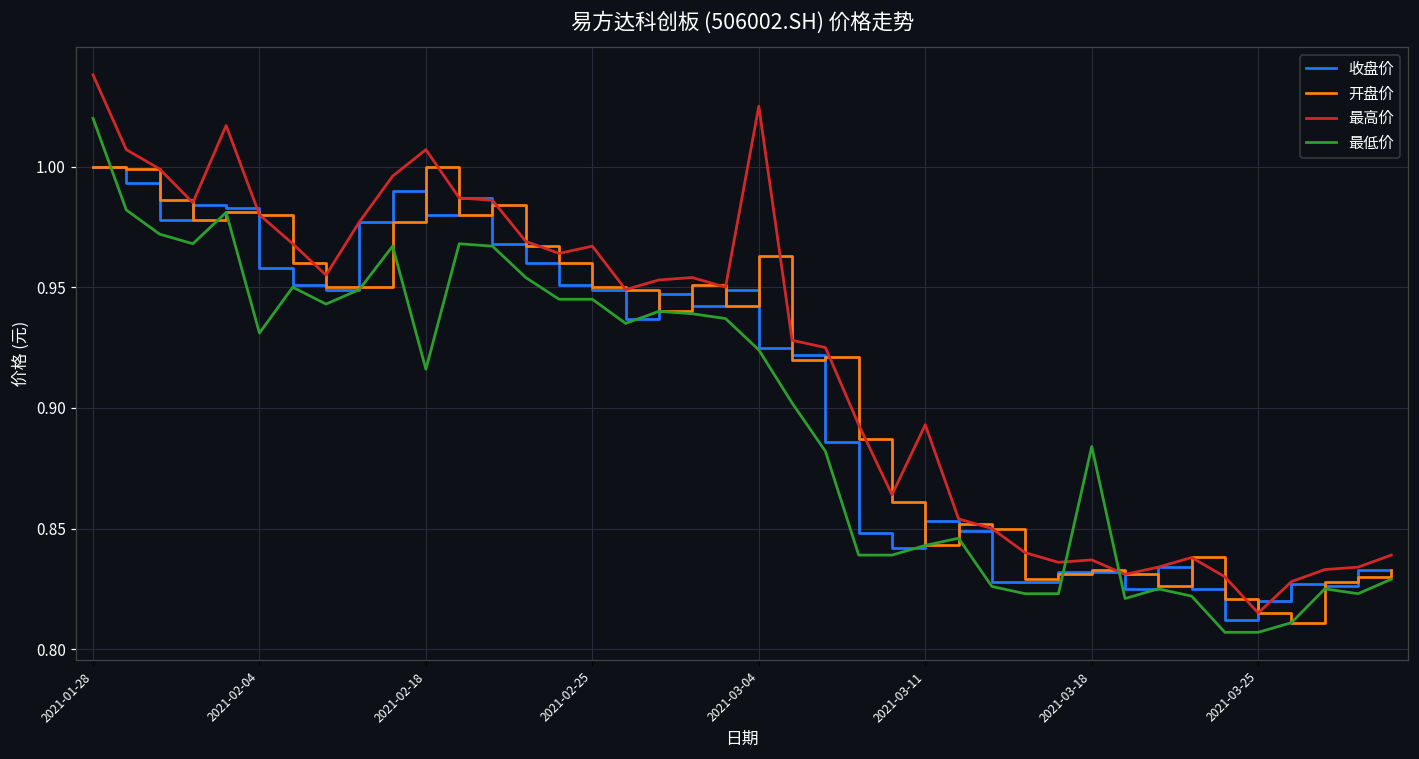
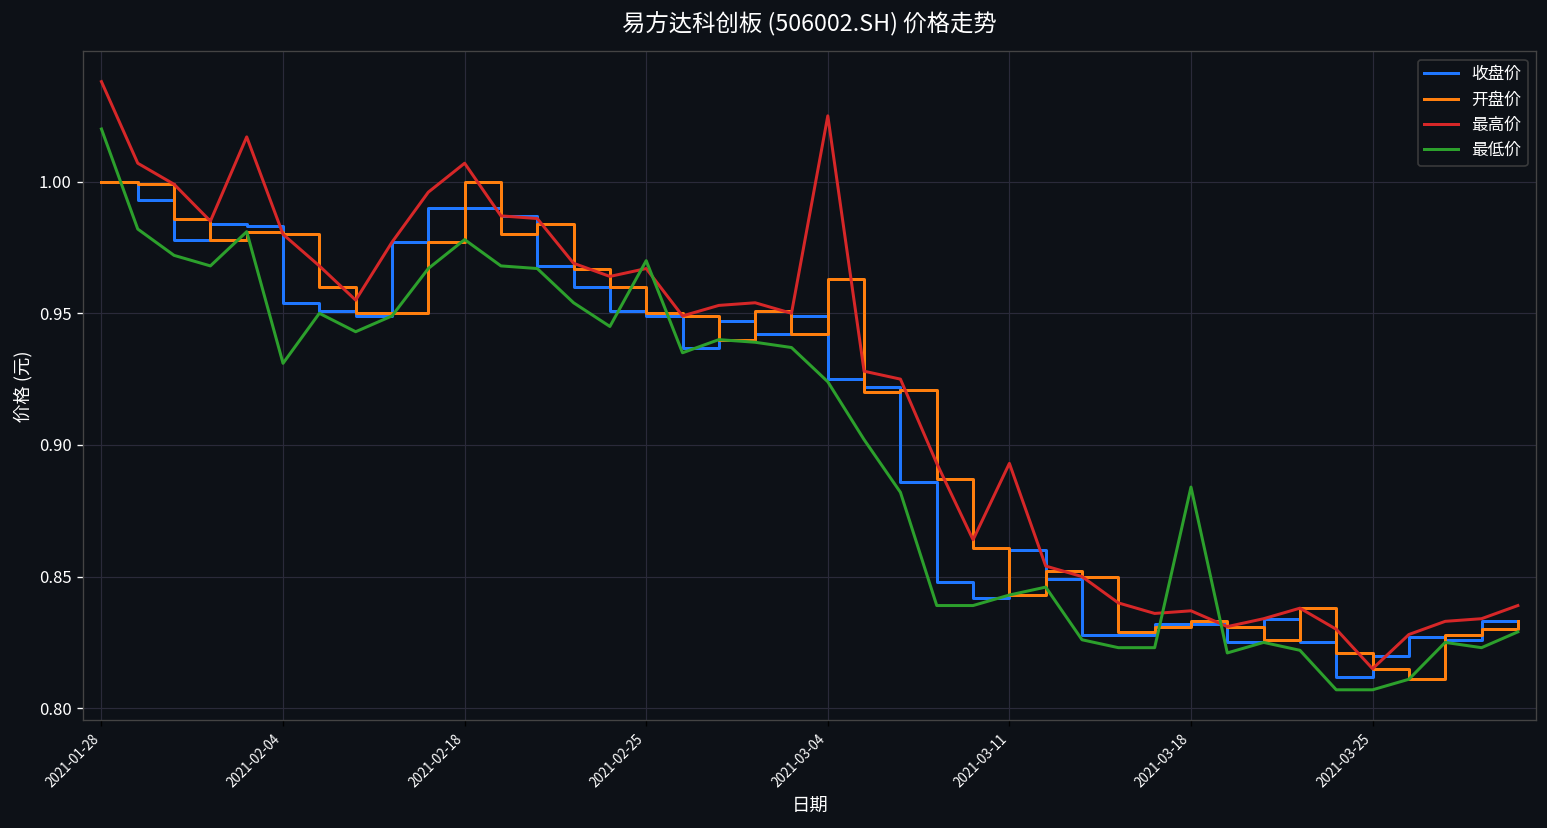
收盘价, 2021-02-04: 0.958 -> 0.954
收盘价, 2021-02-18: 0.98 -> 0.99
最低价, 2021-02-18: 0.916 -> 0.978
最低价, 2021-02-25: 0.945 -> 0.970
收盘价, 2021-03-11: 0.853 -> 0.860
